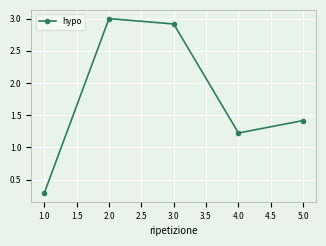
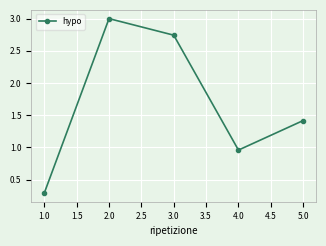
3.0: 2.9 -> 2.7
4.0: 1.2 -> 1.0
